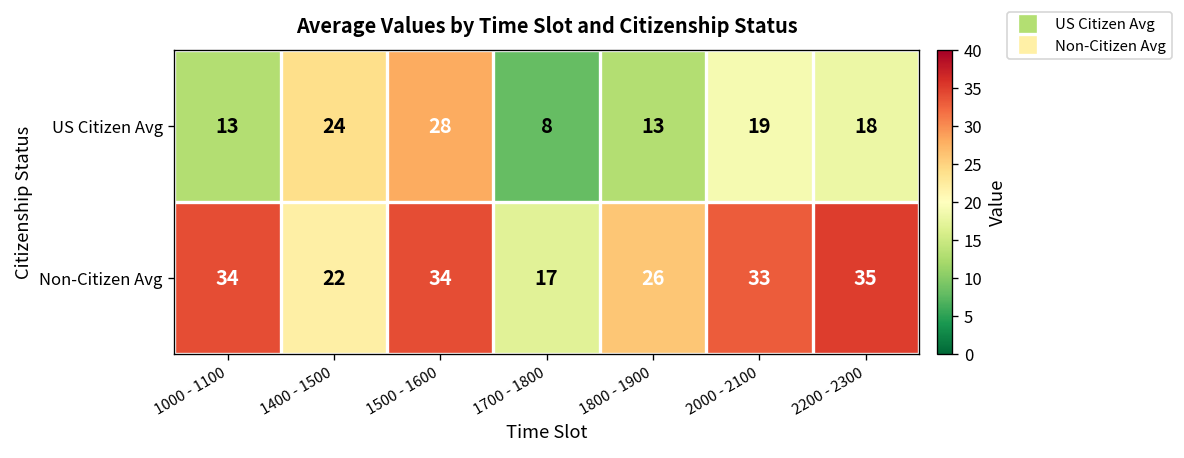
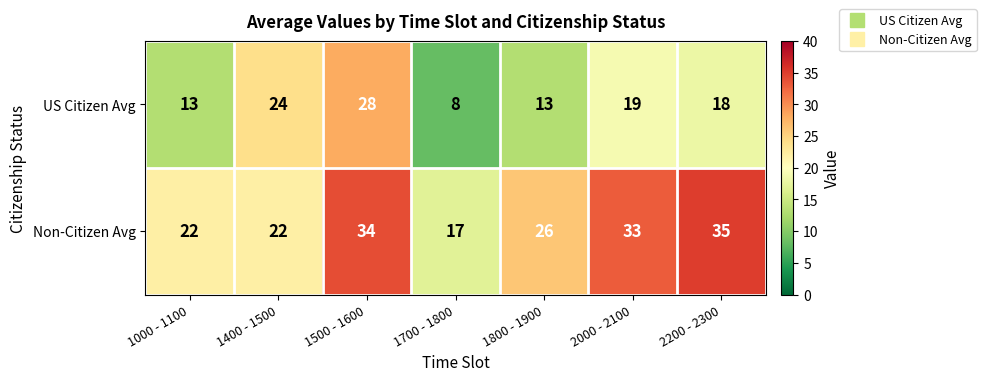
Non-Citizen Avg, 1000 - 1100: 34 -> 22
